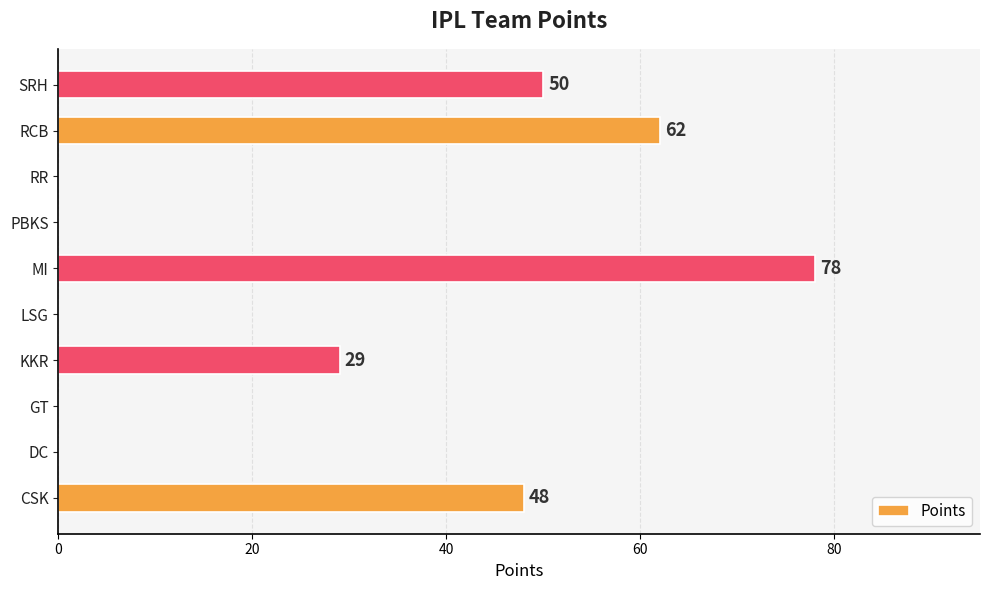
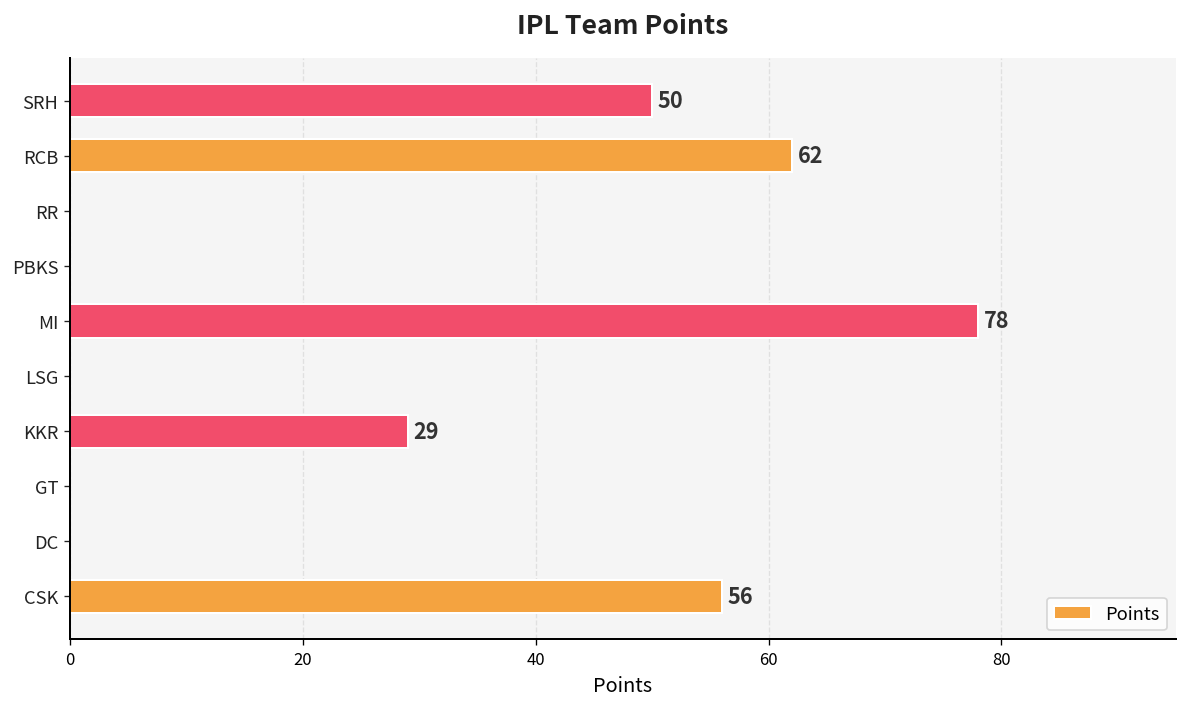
CSK: 48 -> 56
